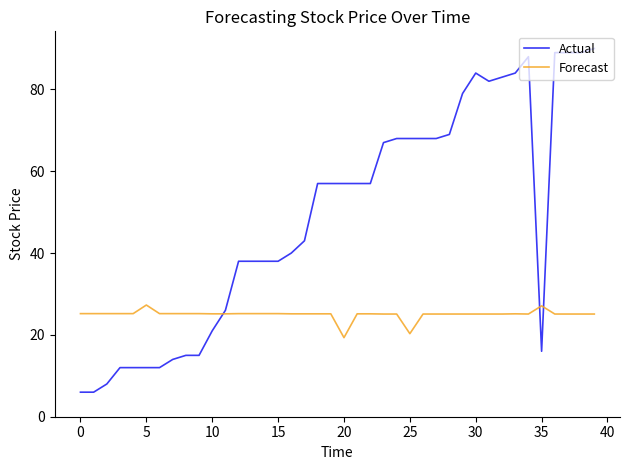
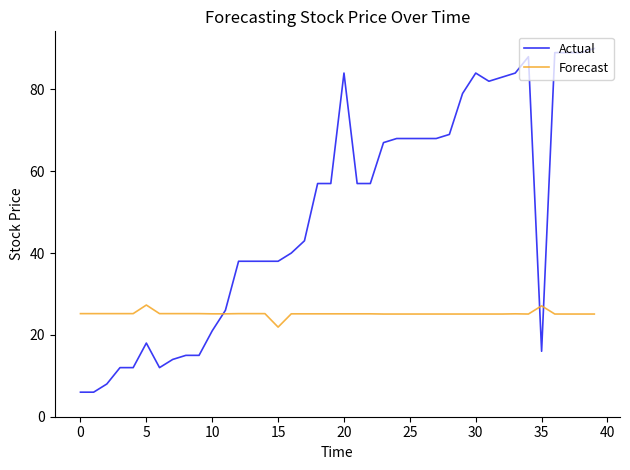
Actual, 5: 12 -> 18
Forecast, 15: 25 -> 22
Actual, 20: 57 -> 84
Forecast, 20: 19 -> 25
Forecast, 25: 20 -> 25
